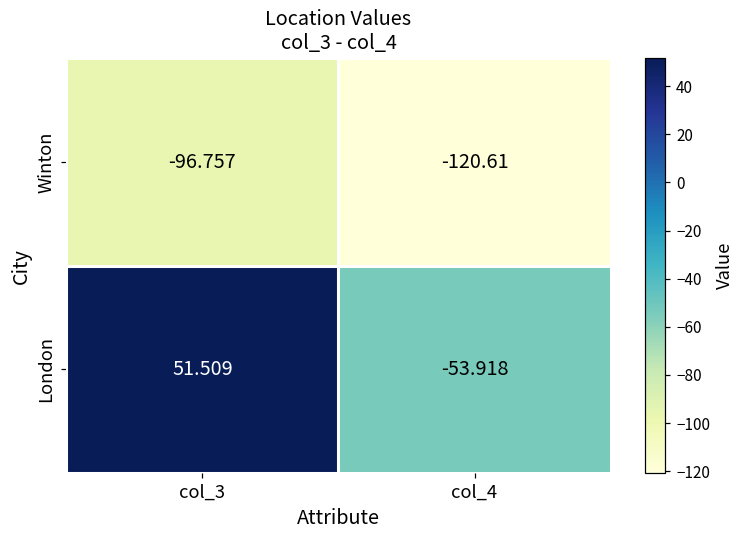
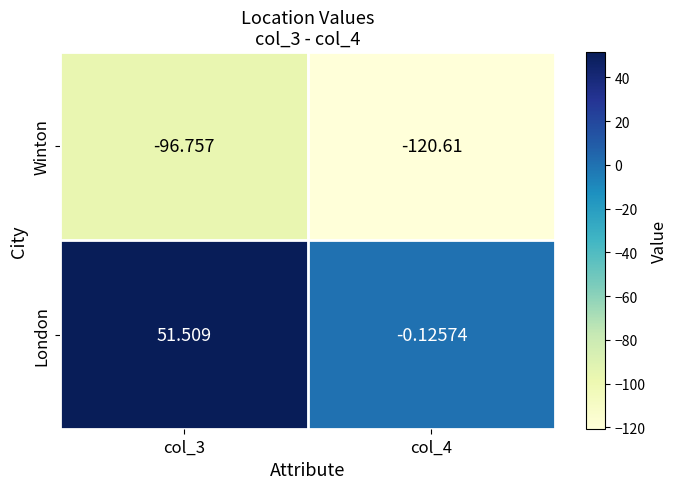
London, col_4: -53.918 -> -0.12574
